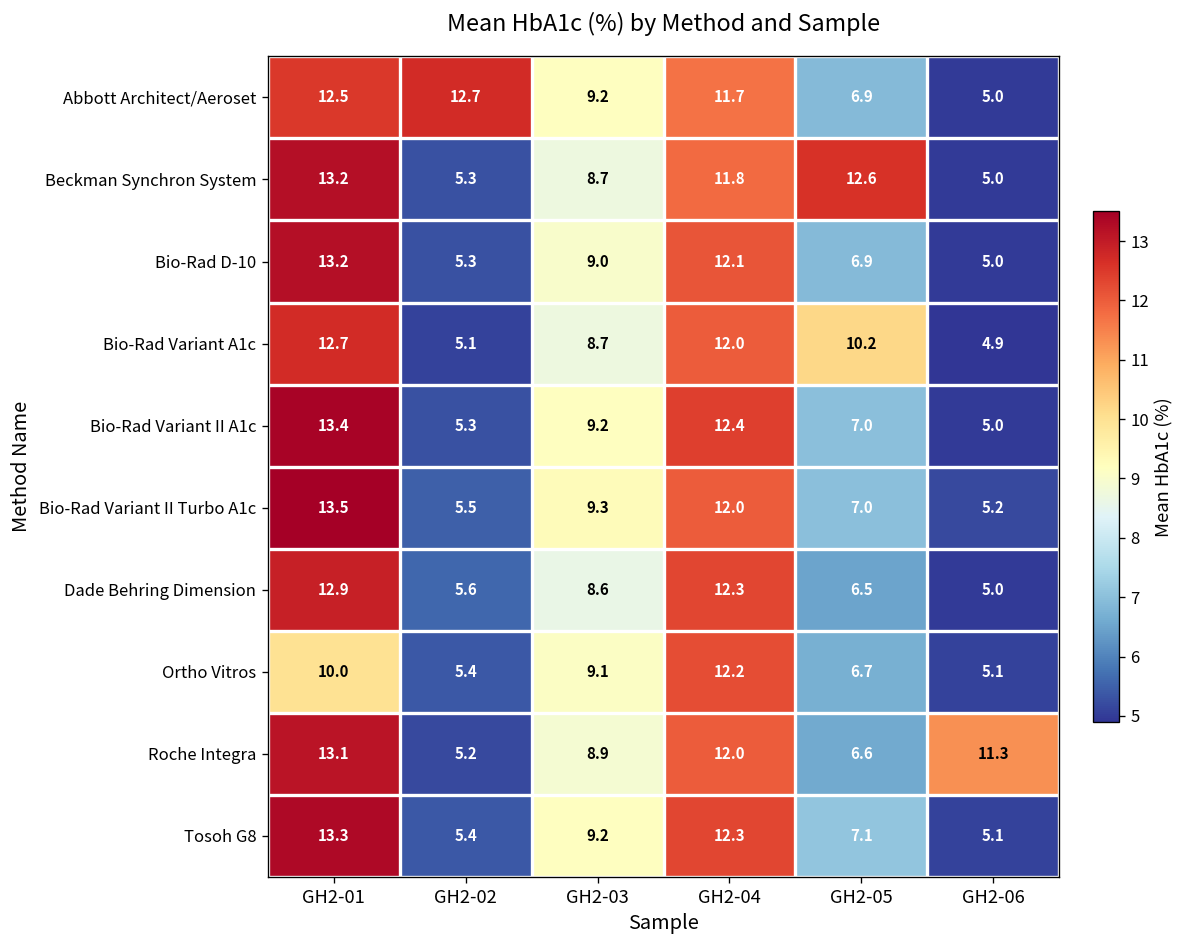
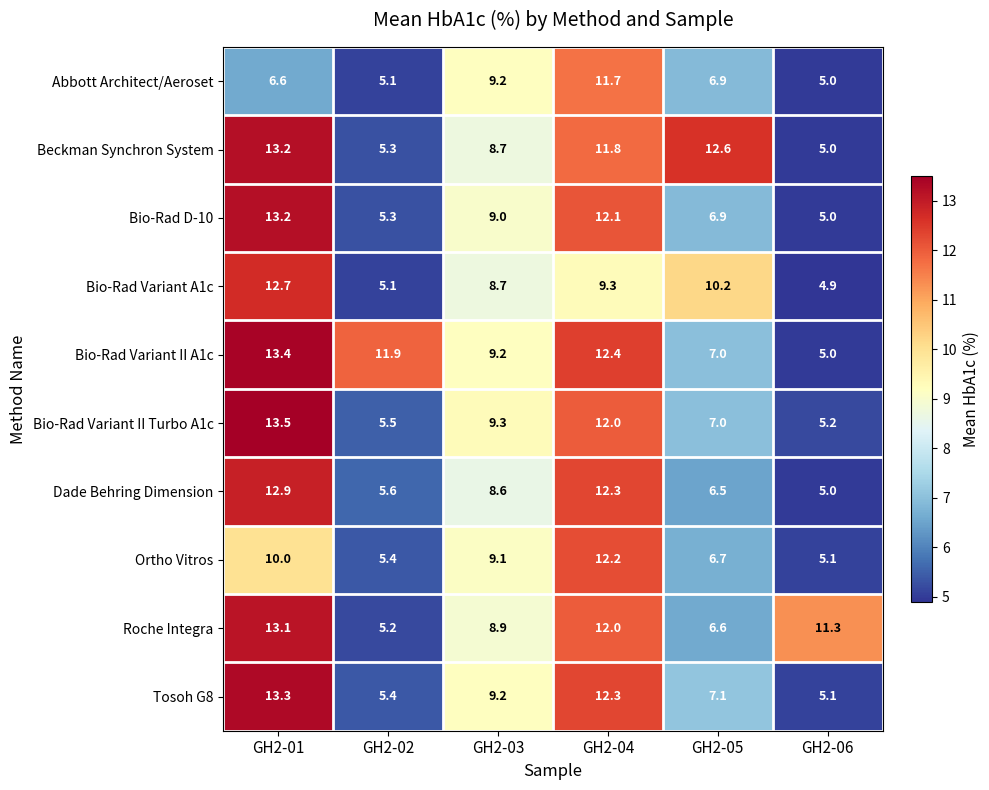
Abbott Architect/Aeroset, GH2-01: 12.5 -> 6.6
Abbott Architect/Aeroset, GH2-02: 12.7 -> 5.1
Bio-Rad Variant A1c, GH2-04: 12.0 -> 9.3
Bio-Rad Variant II A1c, GH2-02: 5.3 -> 11.9
